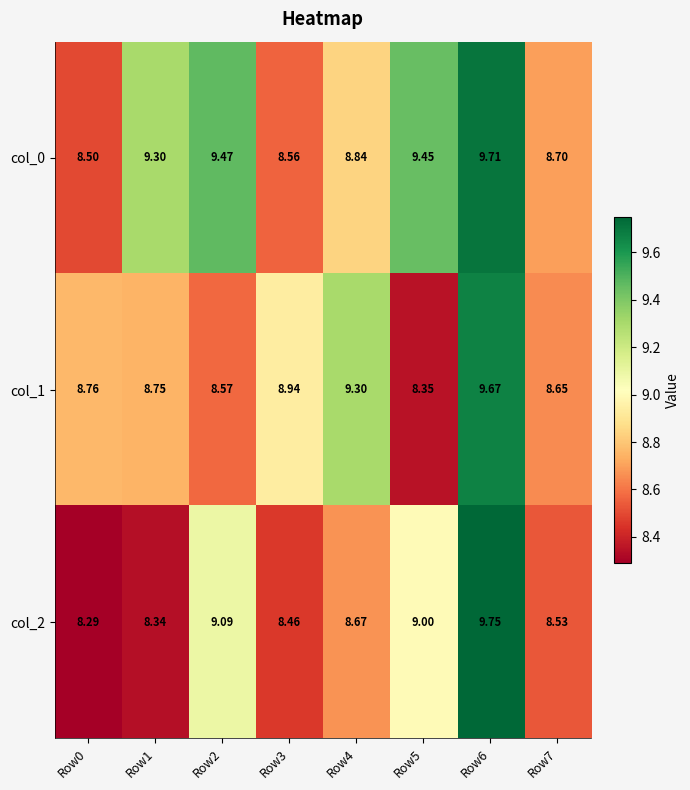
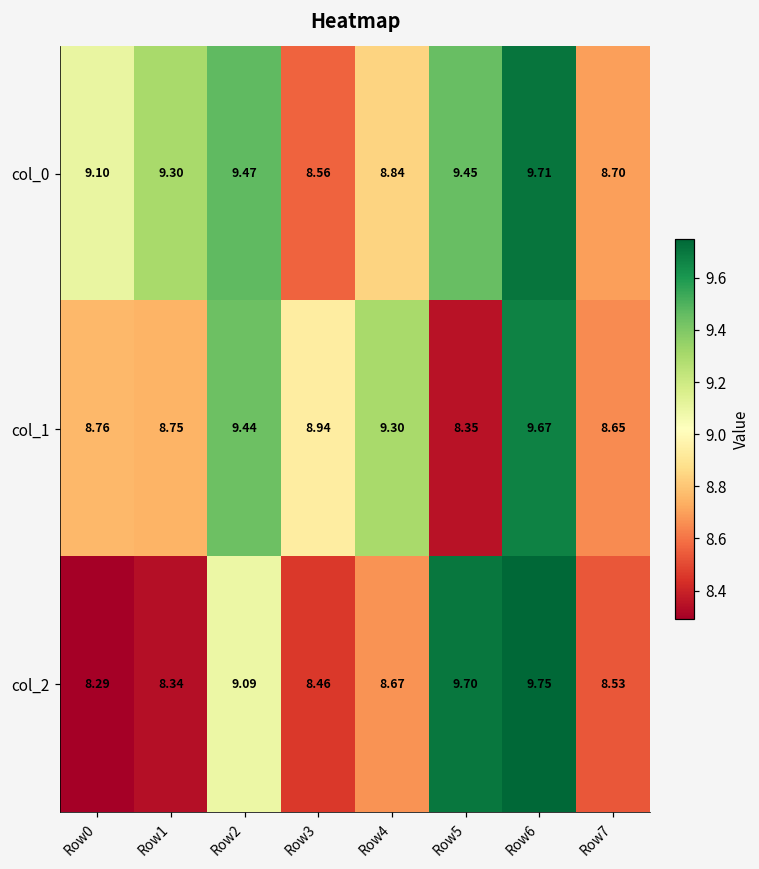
col_0, Row0: 8.50 -> 9.10
col_1, Row2: 8.57 -> 9.44
col_2, Row5: 9.00 -> 9.70
